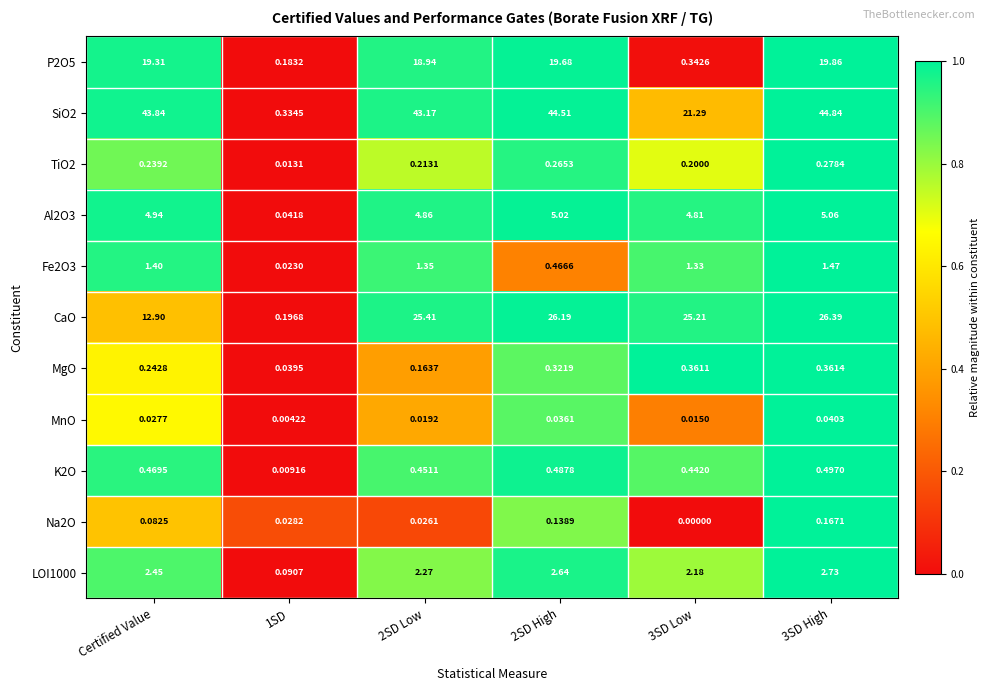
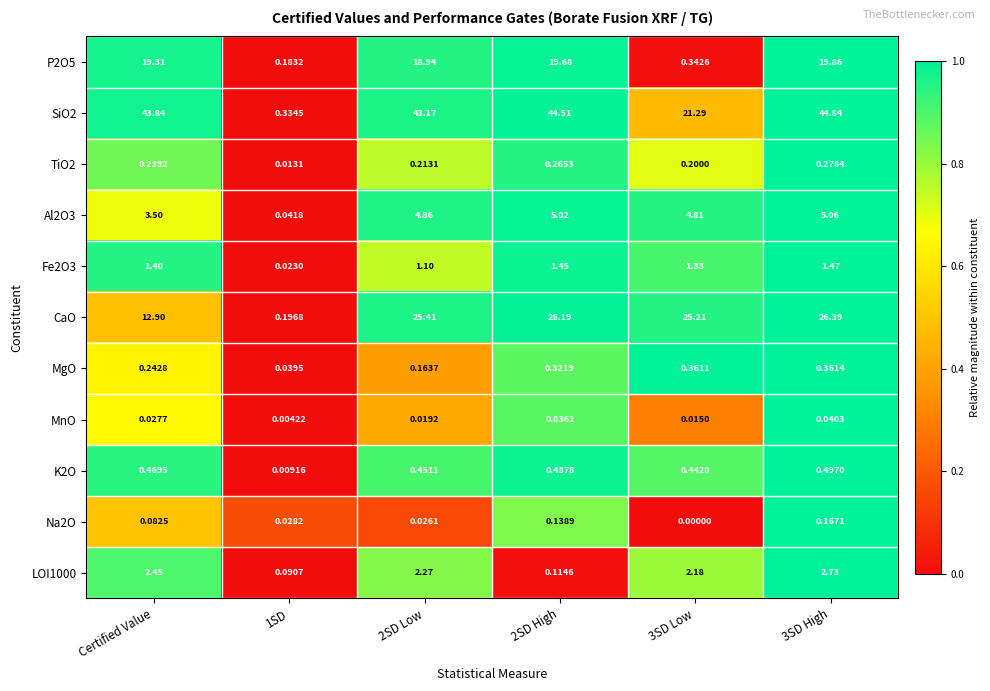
Al2O3, Certified Value: 4.94 -> 3.50
Fe2O3, 2SD Low: 1.35 -> 1.10
Fe2O3, 2SD High: 0.4666 -> 1.45
LOI1000, 2SD High: 2.64 -> 0.1146
